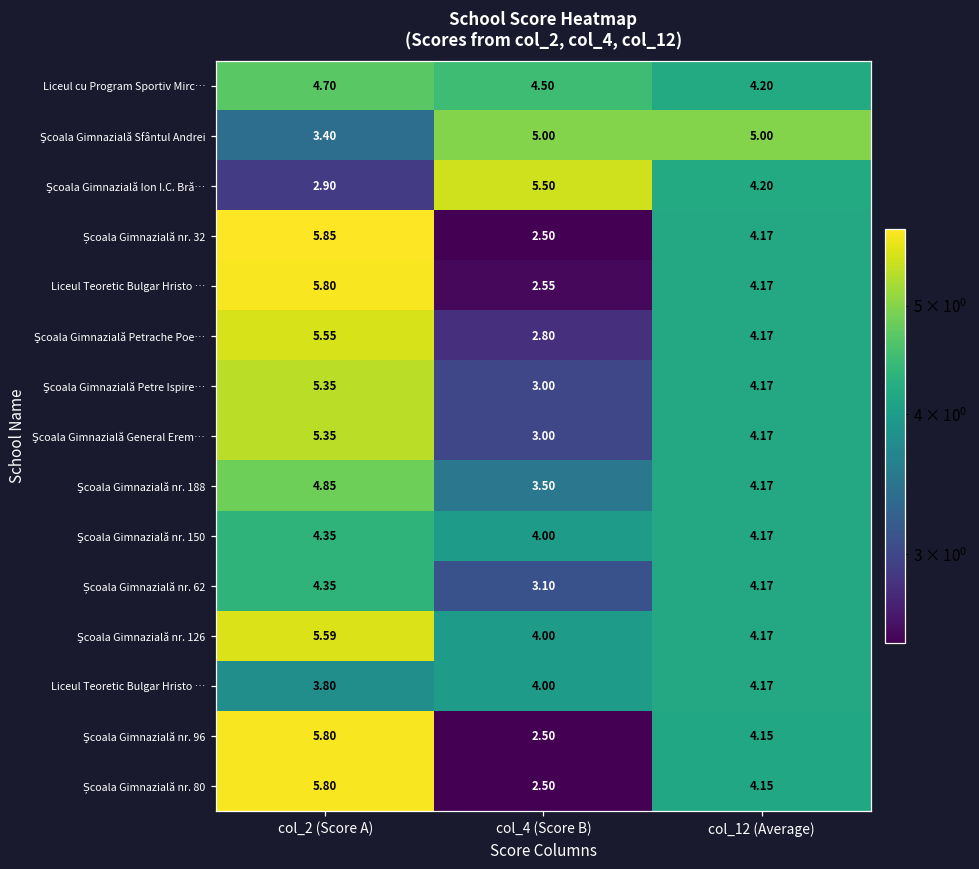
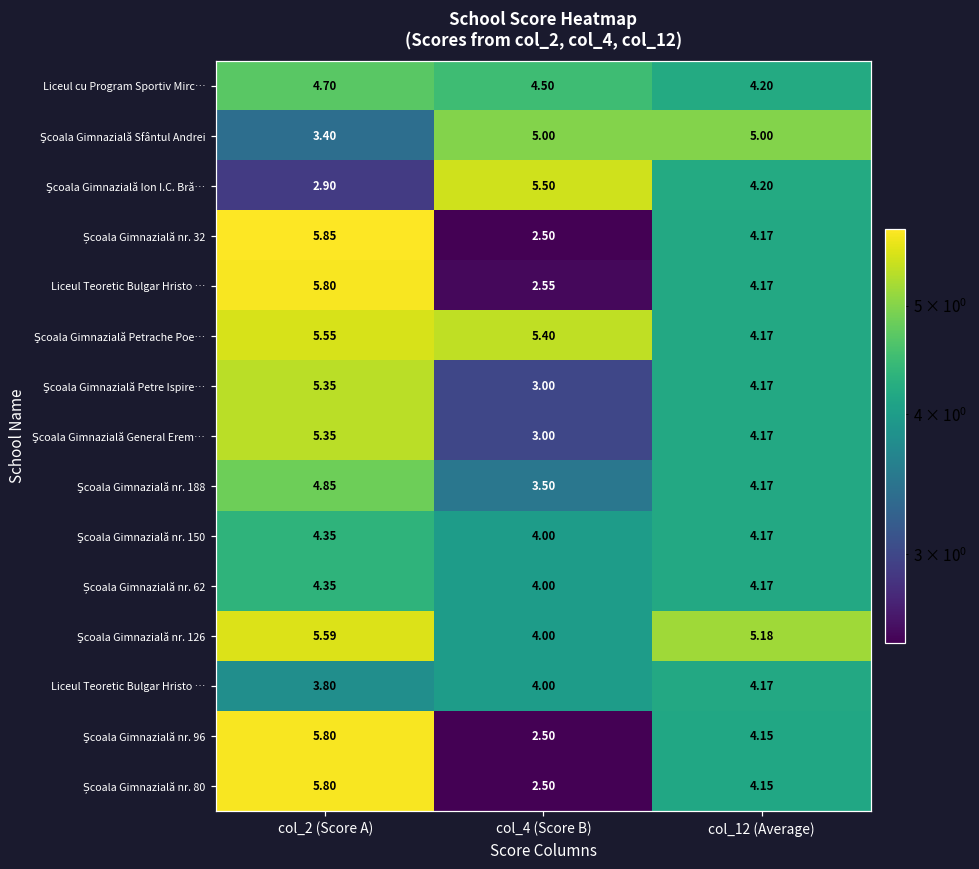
Şcoala Gimnazială Petrache Poe…, col_4 (Score B): 2.80 -> 5.40
Școala Gimnazială nr. 62, col_4 (Score B): 3.10 -> 4.00
Şcoala Gimnazială nr. 126, col_12 (Average): 4.17 -> 5.18
